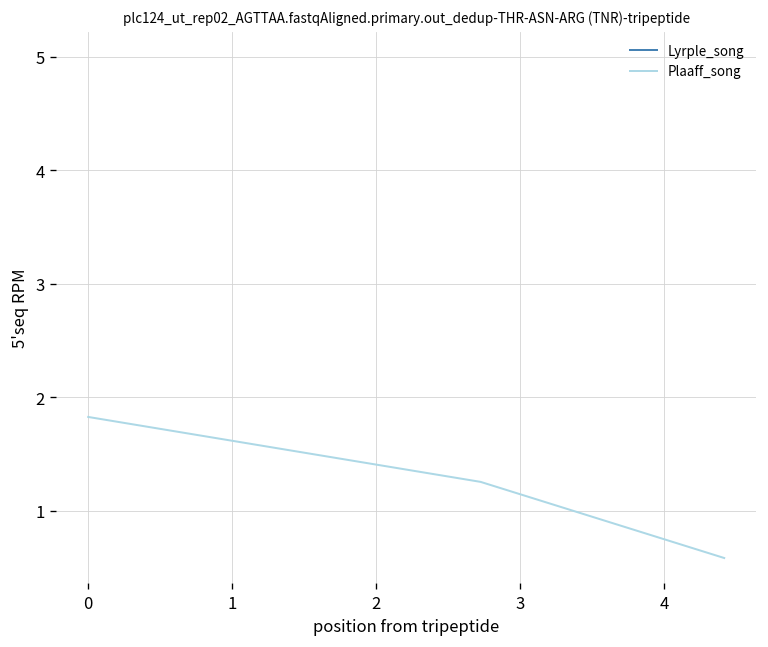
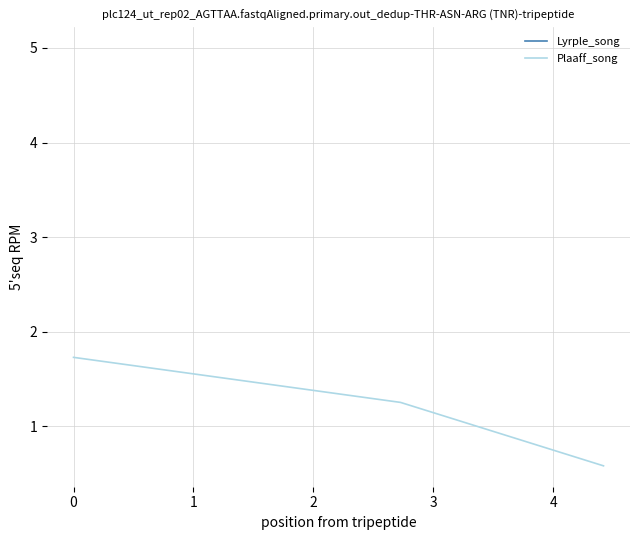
Plaaff_song, 0: 1.8 -> 1.7
